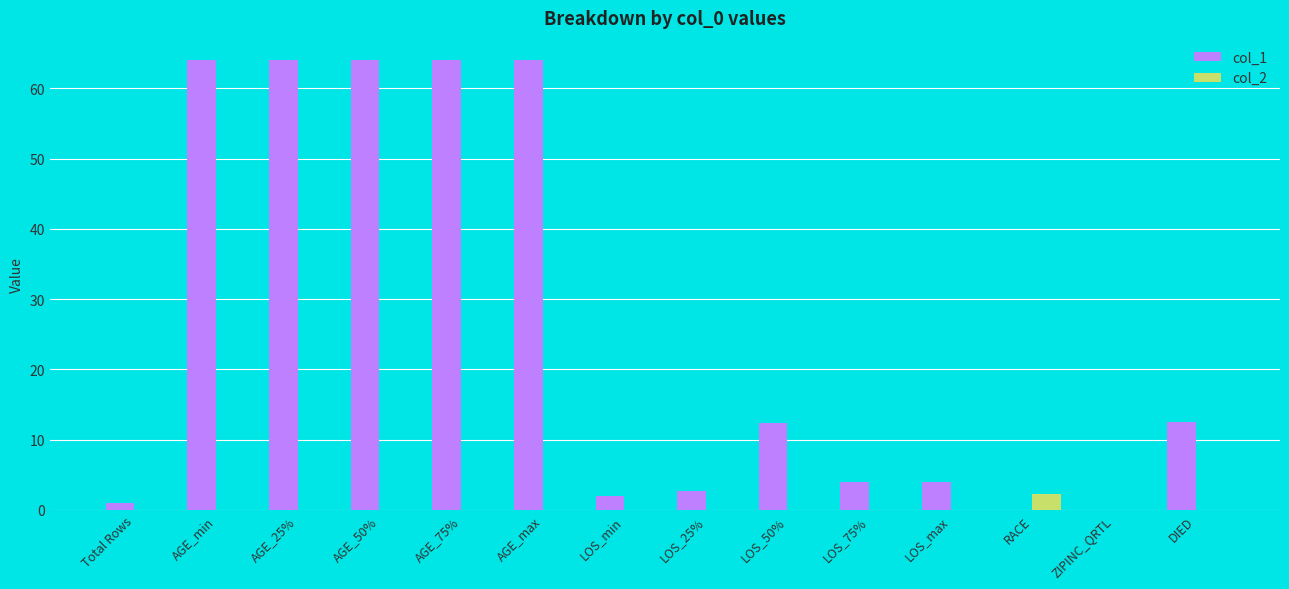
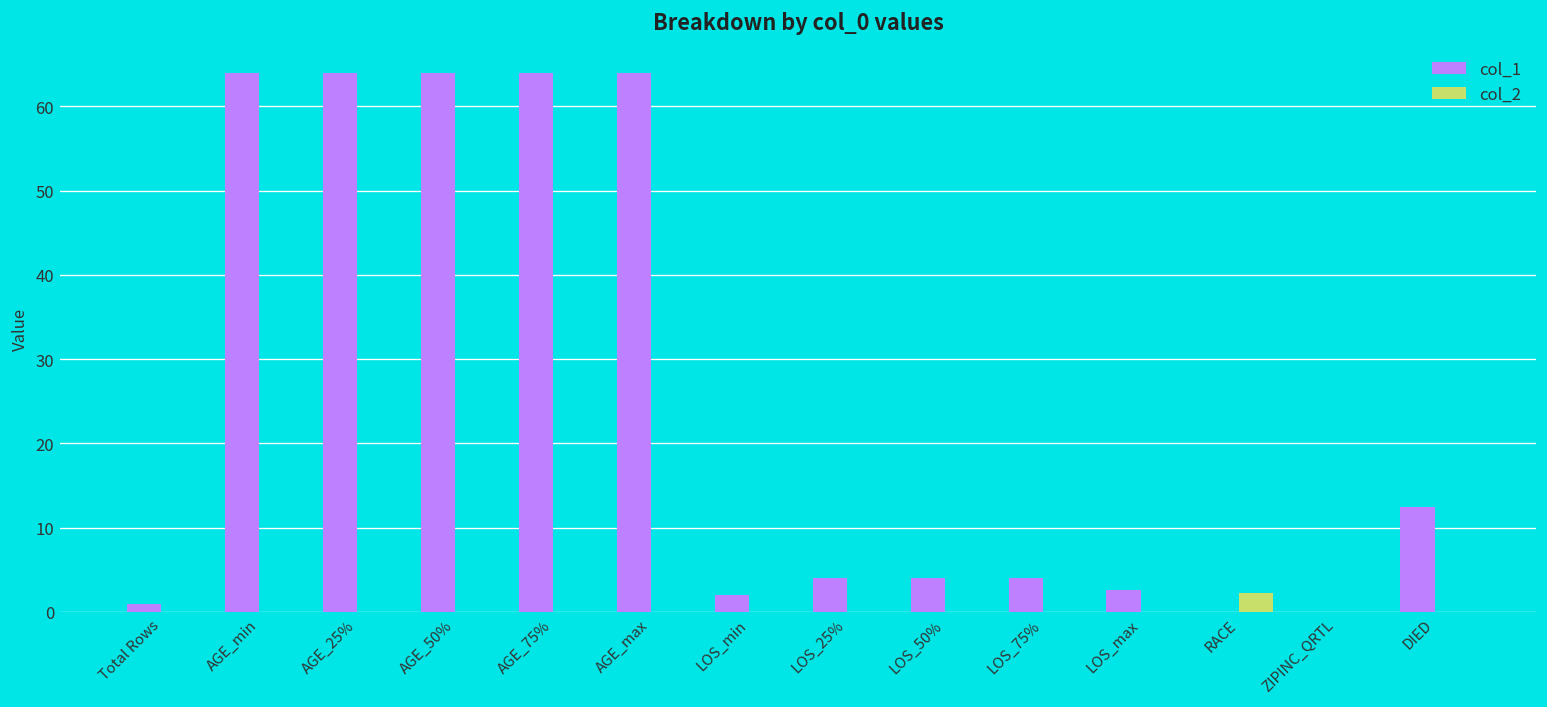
col_1, LOS_25%: 3 -> 4
col_1, LOS_50%: 12 -> 4
col_1, LOS_max: 4 -> 3
